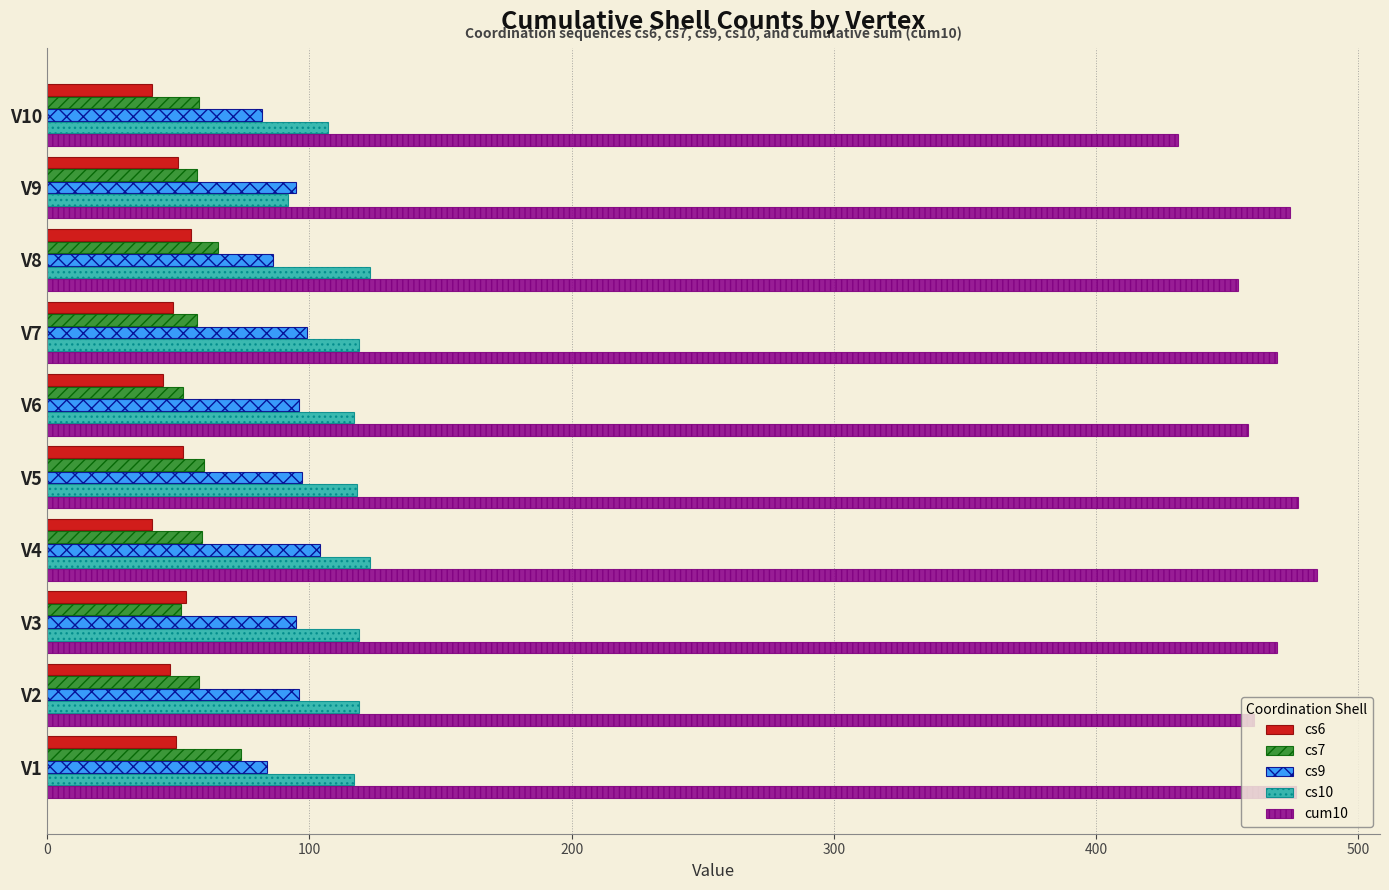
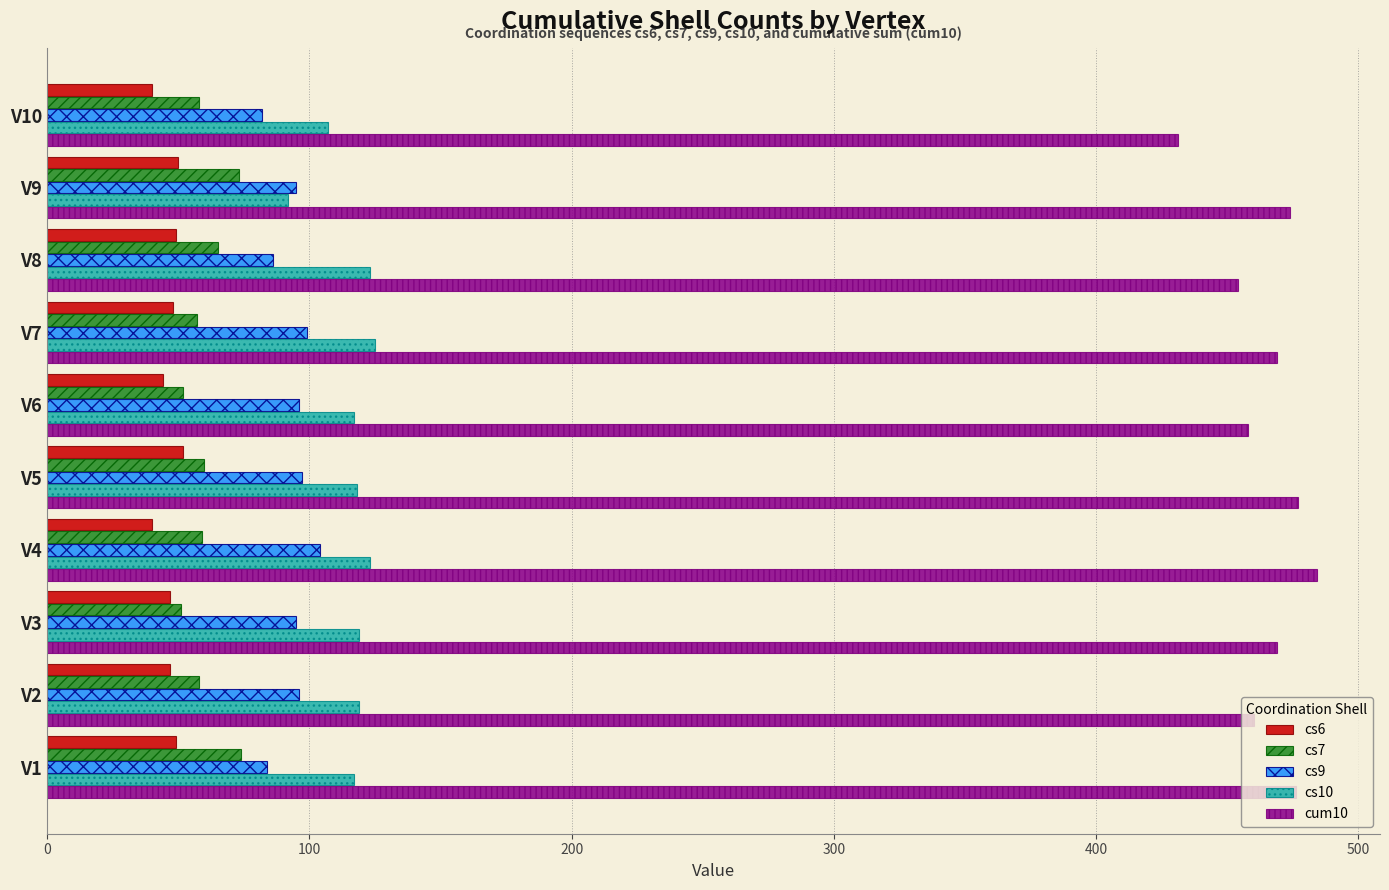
cs7, V9: 57 -> 73
cs6, V8: 55 -> 49
cs10, V7: 119 -> 125
cs6, V3: 53 -> 47
